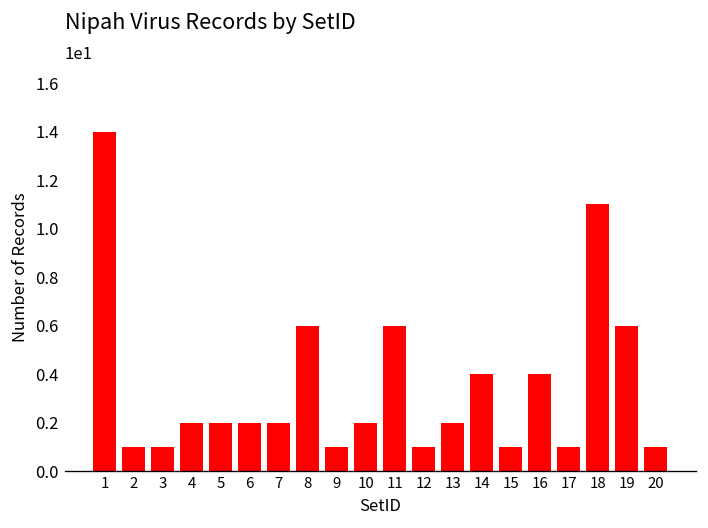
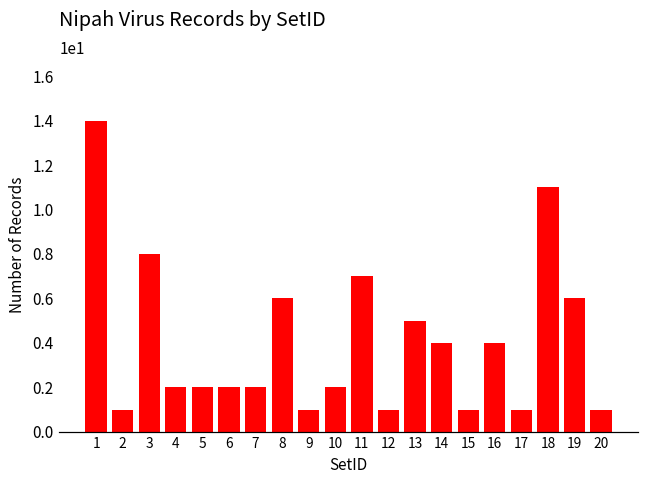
3: 1 -> 8
11: 6 -> 7
13: 2 -> 5
